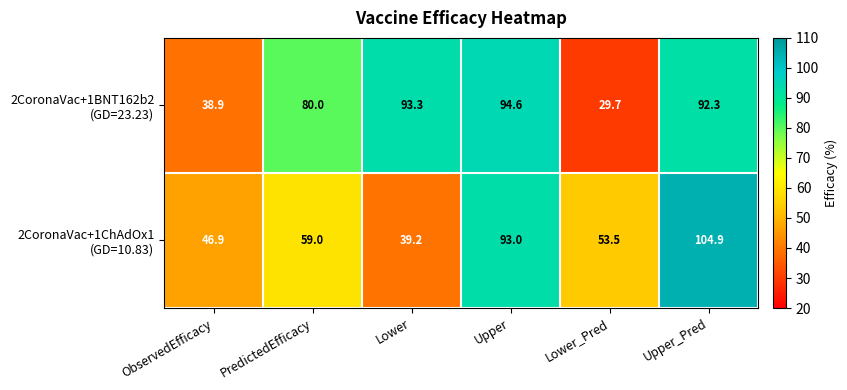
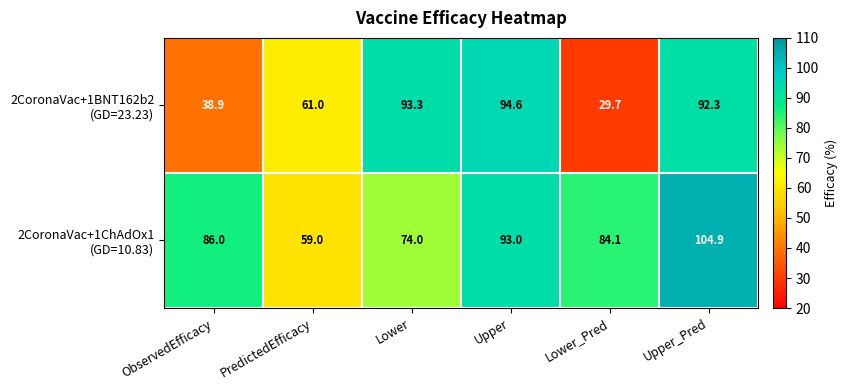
2CoronaVac+1BNT162b2 (GD=23.23), PredictedEfficacy: 80.0 -> 61.0
2CoronaVac+1ChAdOx1 (GD=10.83), ObservedEfficacy: 46.9 -> 86.0
2CoronaVac+1ChAdOx1 (GD=10.83), Lower: 39.2 -> 74.0
2CoronaVac+1ChAdOx1 (GD=10.83), Lower_Pred: 53.5 -> 84.1
